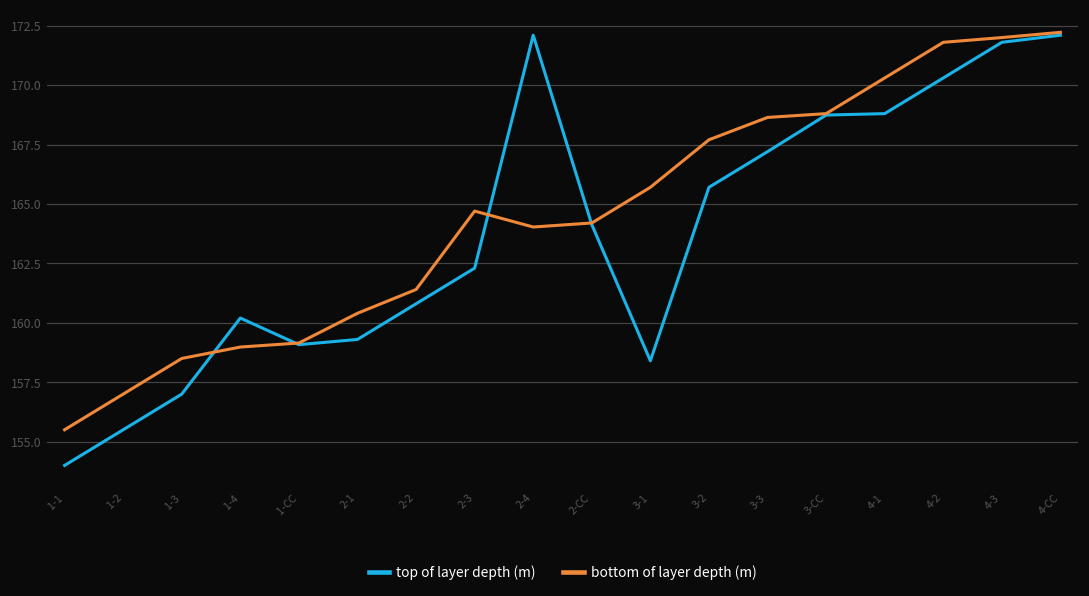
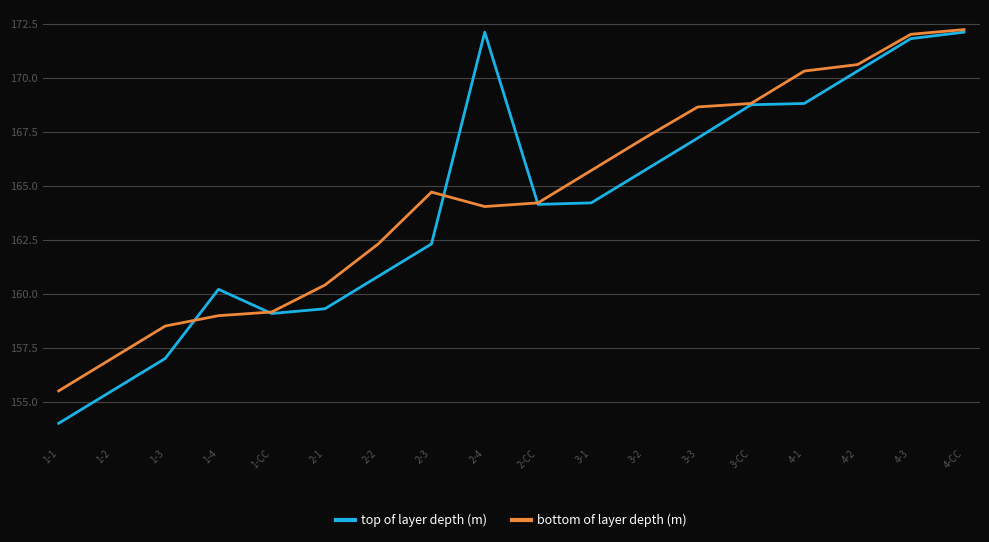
bottom of layer depth (m), 2-2: 161.4 -> 162.3
top of layer depth (m), 3-1: 158.4 -> 164.2
bottom of layer depth (m), 3-2: 167.7 -> 167.2
bottom of layer depth (m), 4-2: 171.8 -> 170.6
